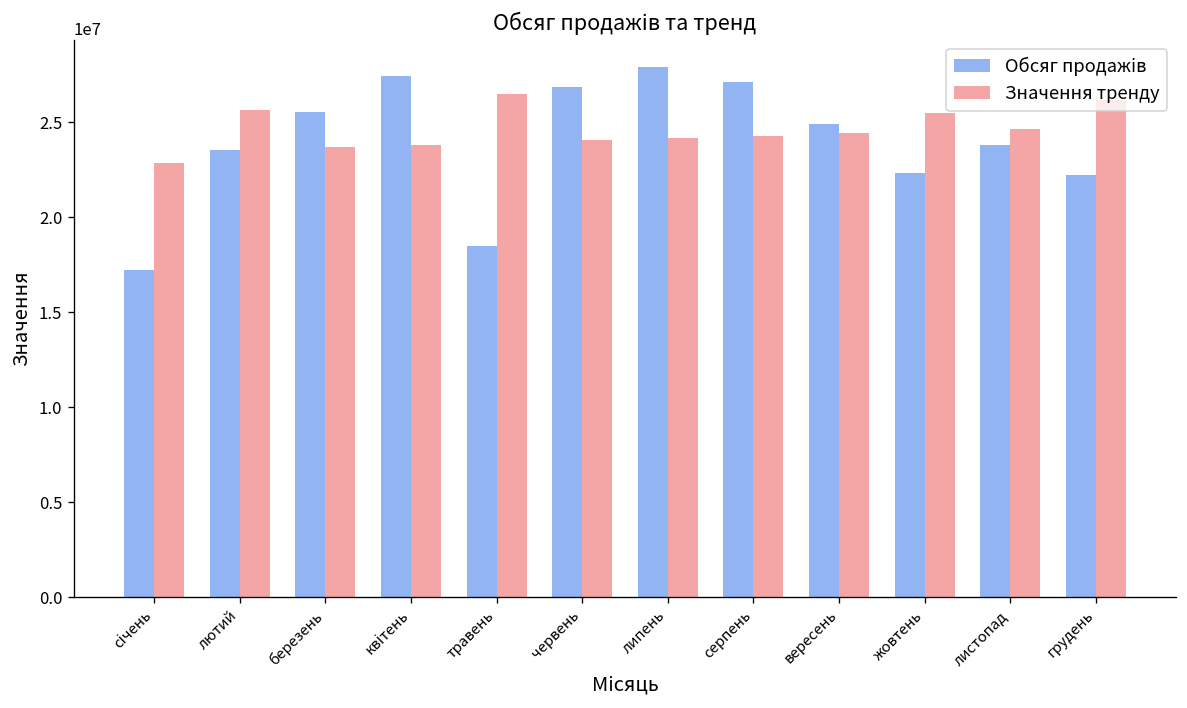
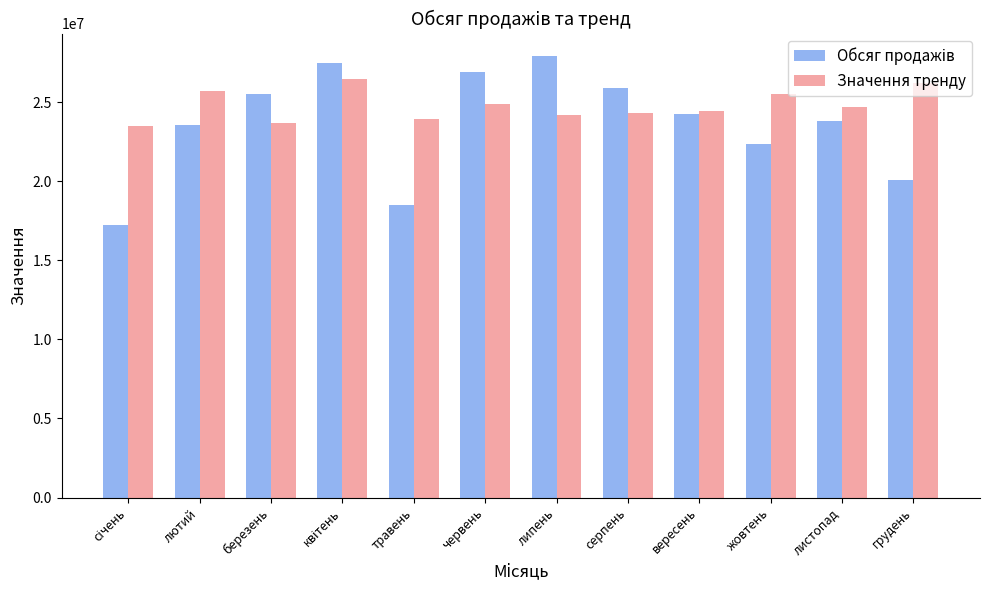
Значення тренду, січень: 22900000 -> 23500000
Значення тренду, квітень: 23800000 -> 26500000
Значення тренду, травень: 26500000 -> 23900000
Значення тренду, червень: 24100000 -> 24900000
Обсяг продажів, серпень: 27100000 -> 25900000
Обсяг продажів, вересень: 24900000 -> 24300000
Обсяг продажів, грудень: 22200000 -> 20100000
